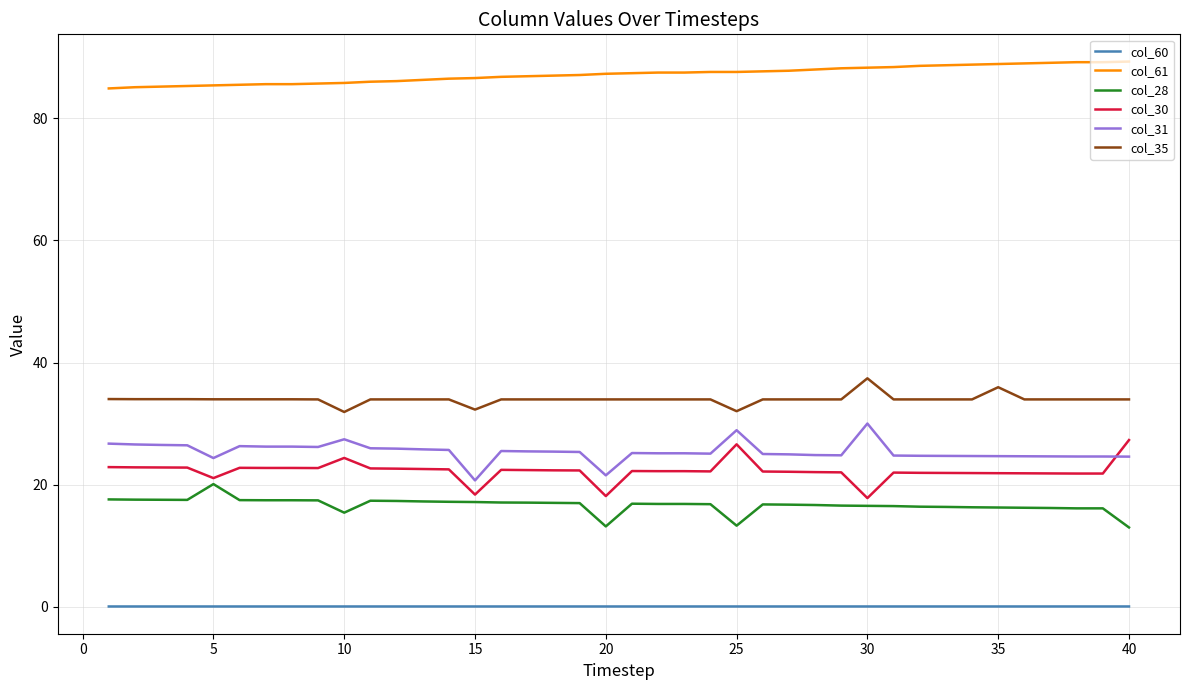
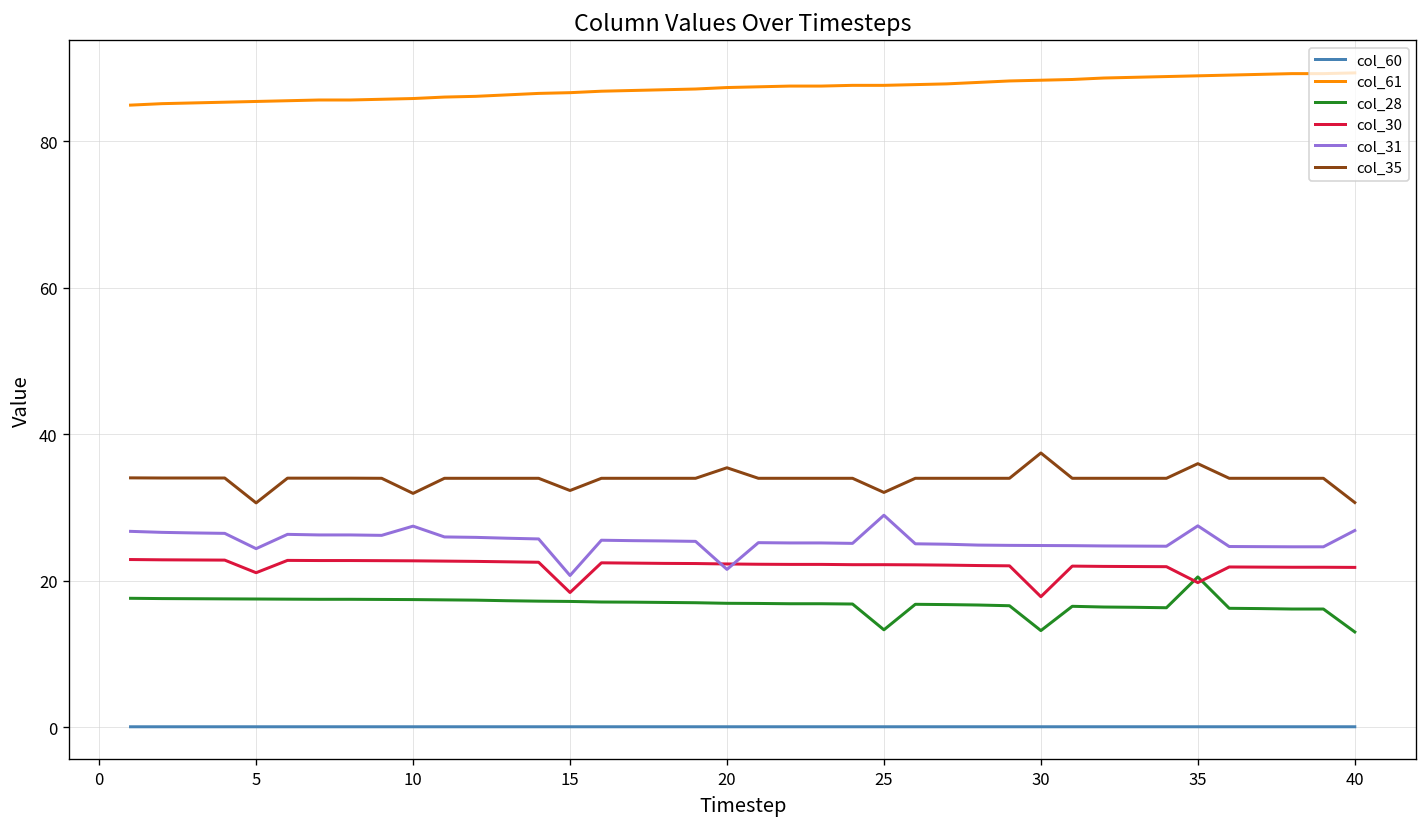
col_28, 5: 20 -> 17
col_35, 5: 34 -> 31
col_28, 10: 15 -> 17
col_30, 10: 24 -> 23
col_28, 20: 13 -> 17
col_30, 20: 18 -> 22
col_35, 20: 34 -> 35
col_30, 25: 27 -> 22
col_28, 30: 17 -> 13
col_31, 30: 30 -> 25
col_28, 35: 16 -> 20
col_30, 35: 22 -> 20
col_31, 35: 25 -> 27
col_30, 40: 27 -> 22
col_31, 40: 25 -> 27
col_35, 40: 34 -> 31
